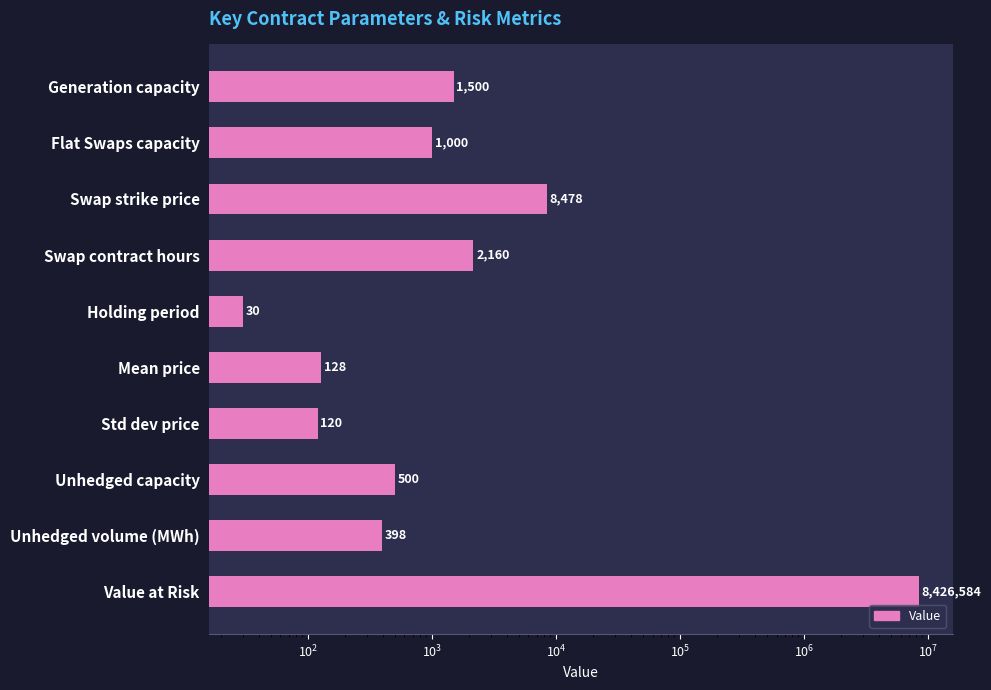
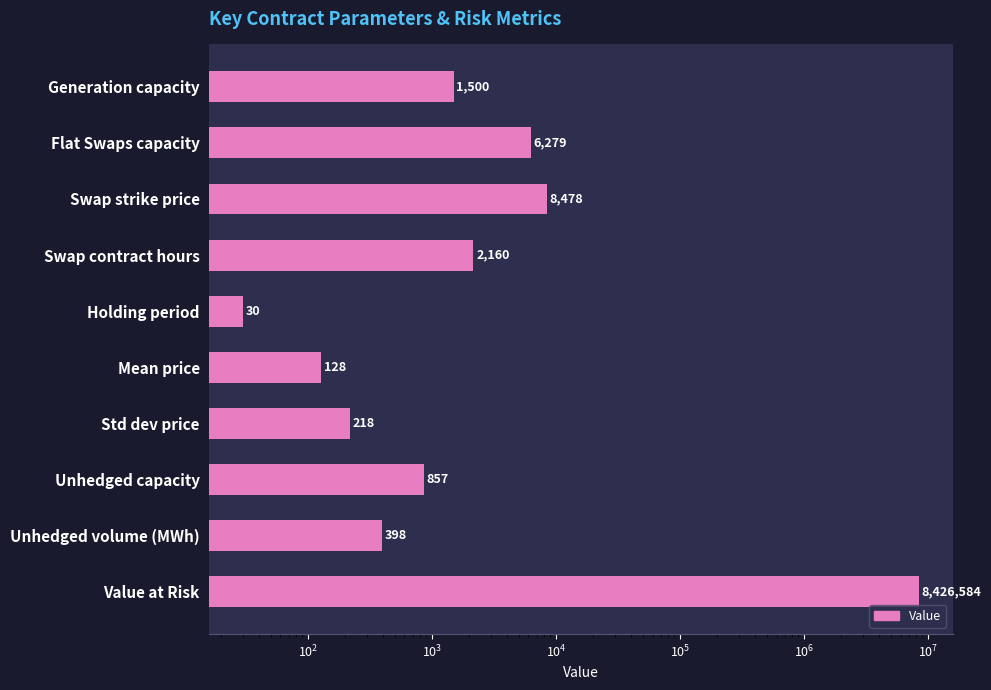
Flat Swaps capacity: 1,000 -> 6,279
Std dev price: 120 -> 218
Unhedged capacity: 500 -> 857
